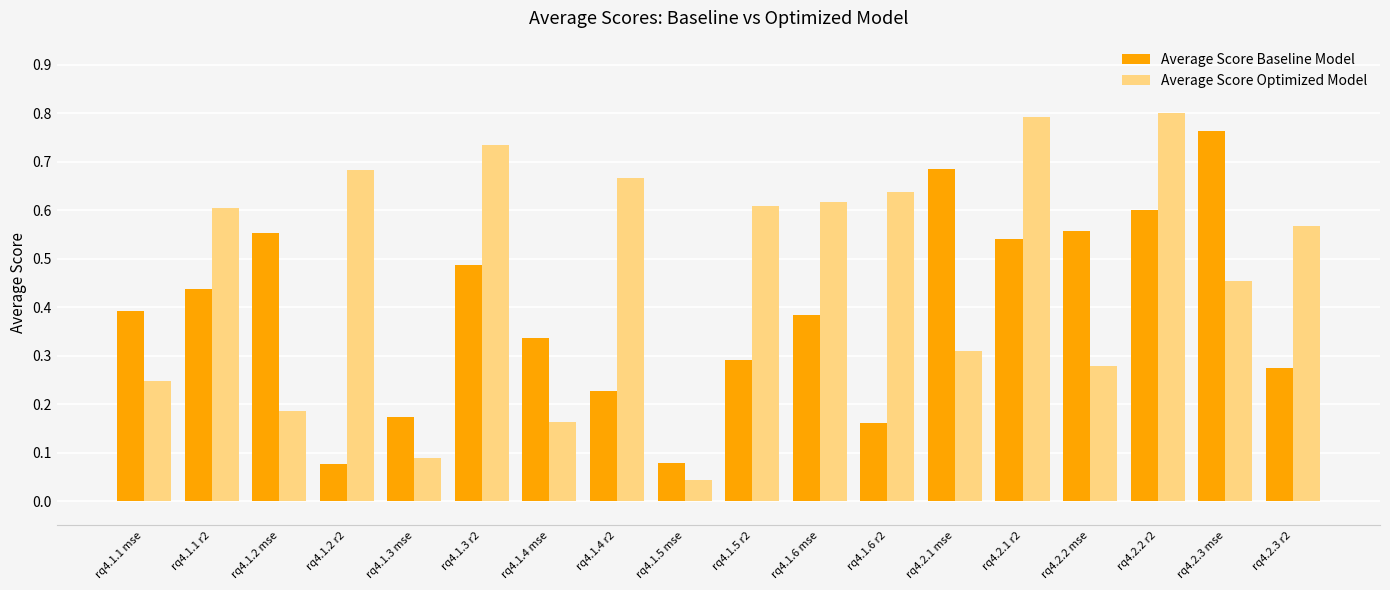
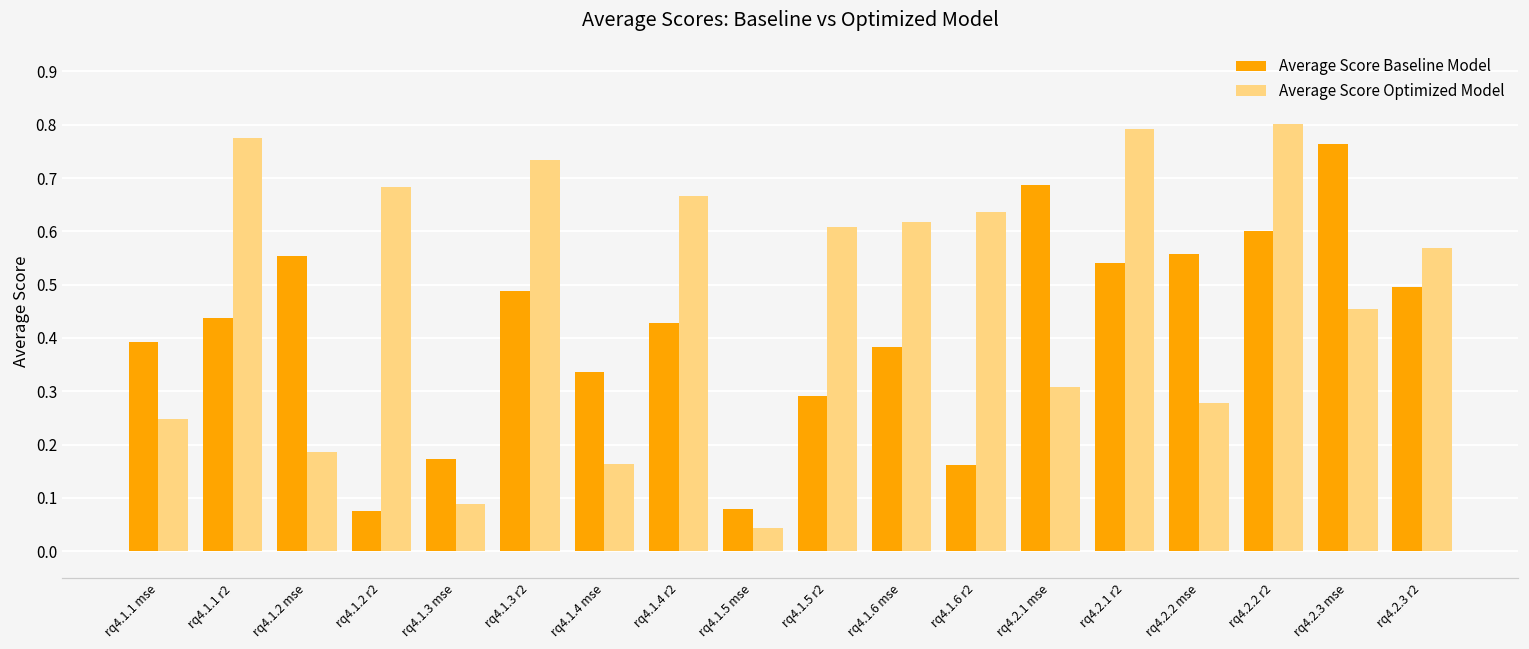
Average Score Optimized Model, rq4.1.1 r2: 0.60 -> 0.78
Average Score Baseline Model, rq4.1.4 r2: 0.23 -> 0.43
Average Score Baseline Model, rq4.2.3 r2: 0.27 -> 0.50
